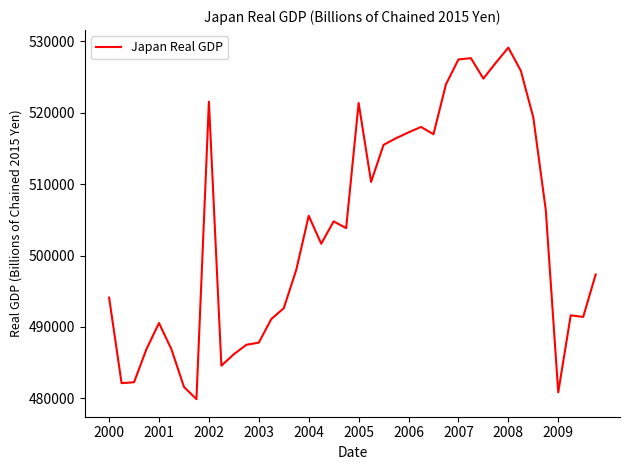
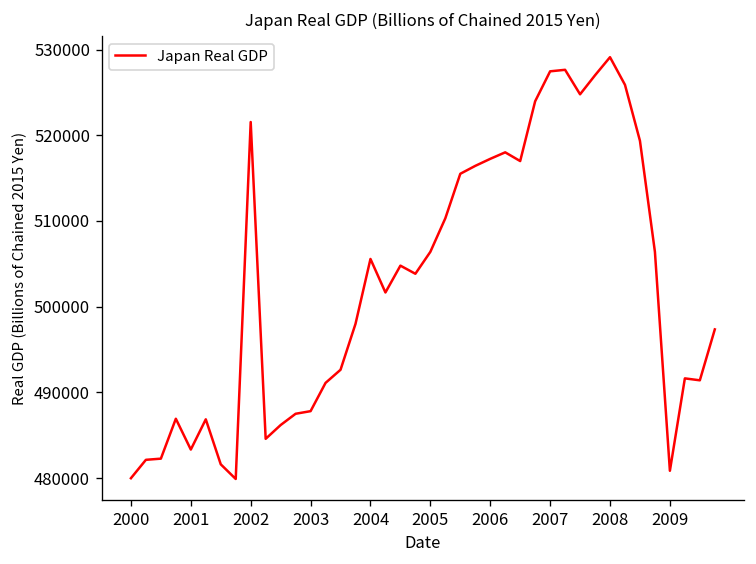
2000: 494000 -> 480000
2001: 491000 -> 483000
2005: 521000 -> 506000
